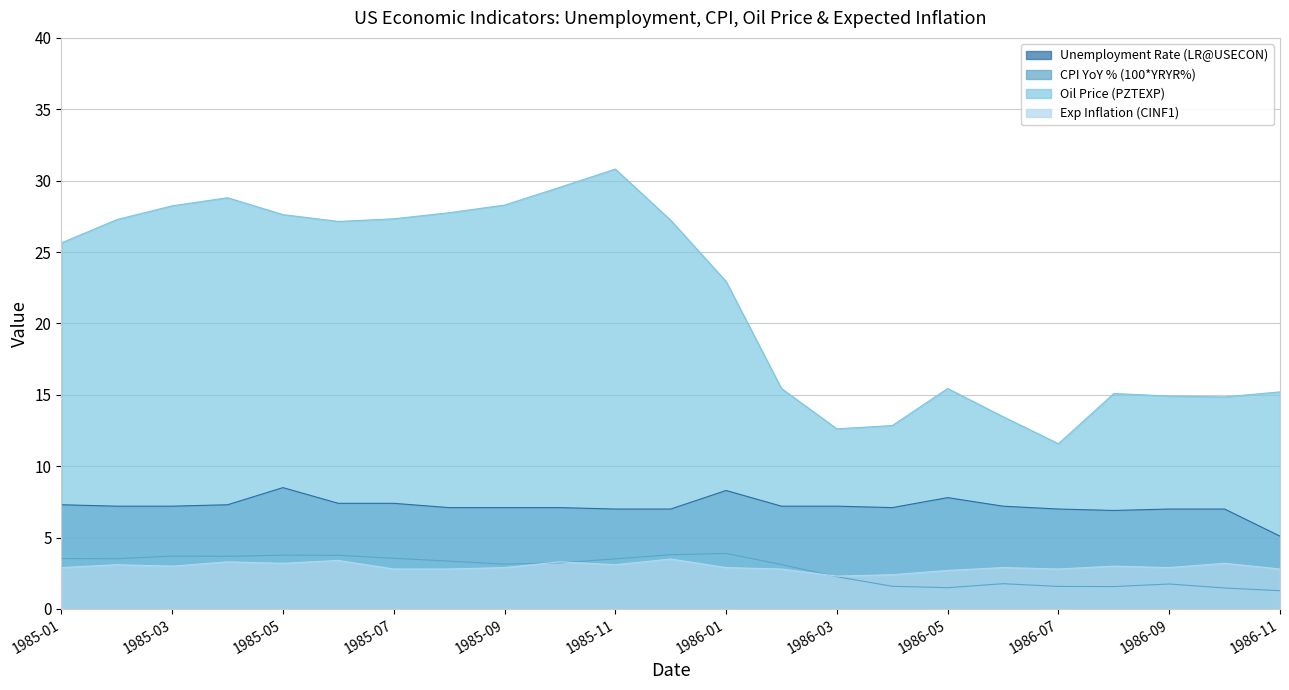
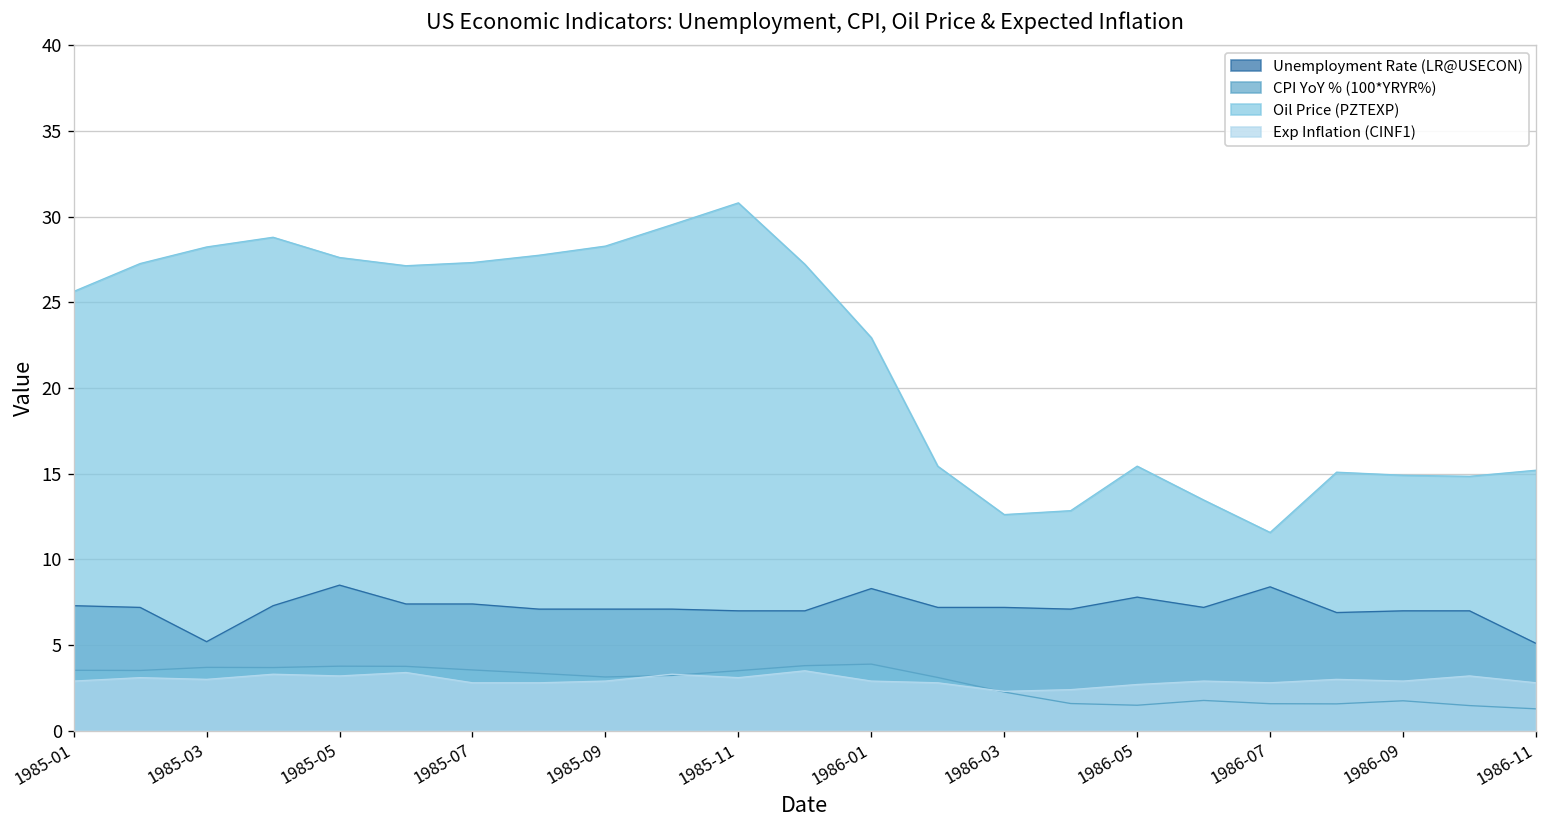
Unemployment Rate (LR@USECON), 1985-03: 7.2 -> 5.2
Unemployment Rate (LR@USECON), 1986-07: 7.0 -> 8.4
